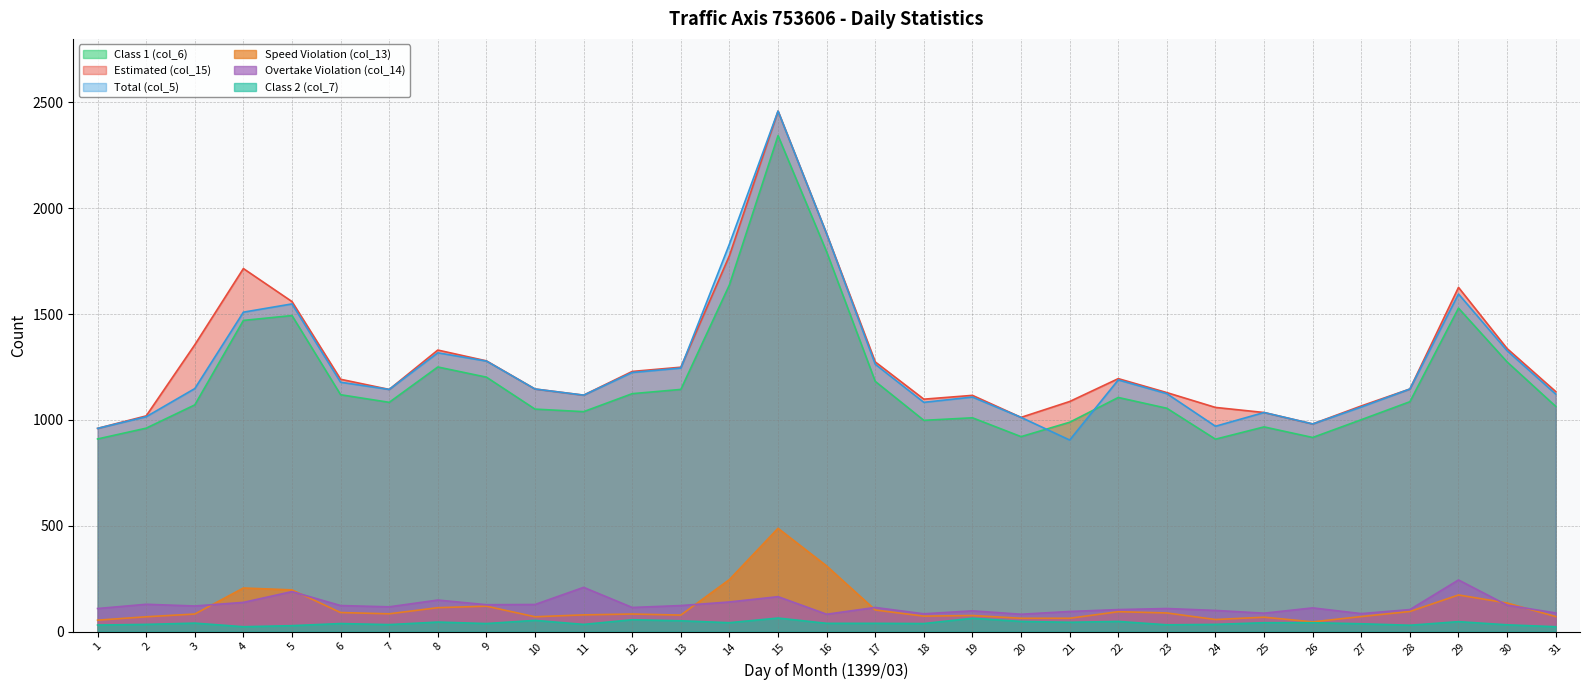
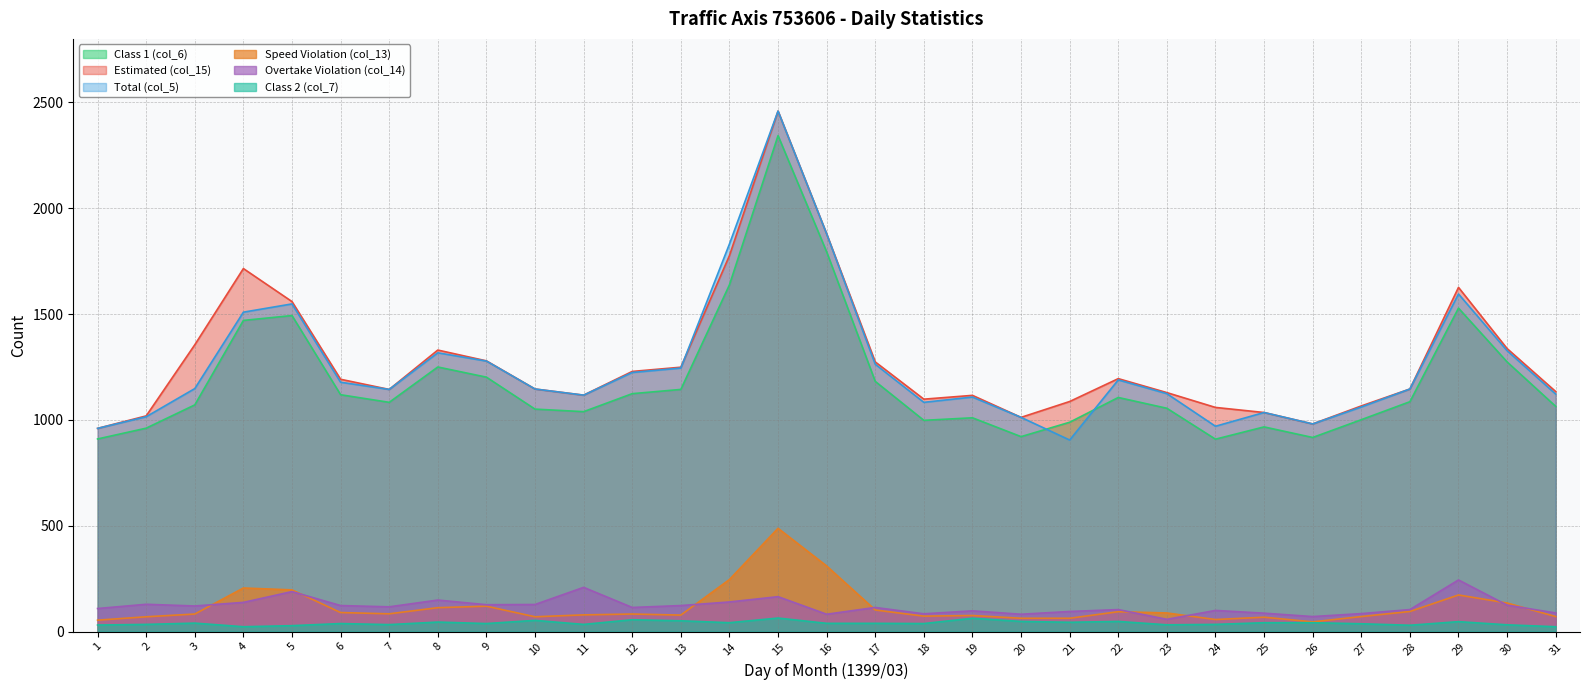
Overtake Violation (col_14), 23: 110 -> 60
Overtake Violation (col_14), 26: 110 -> 70
